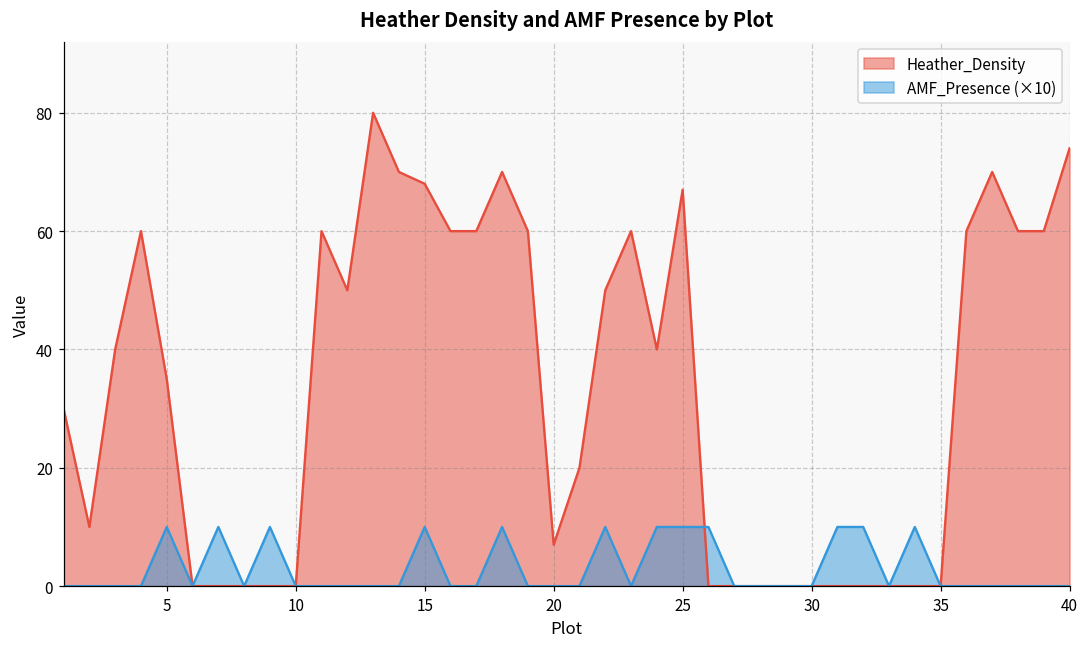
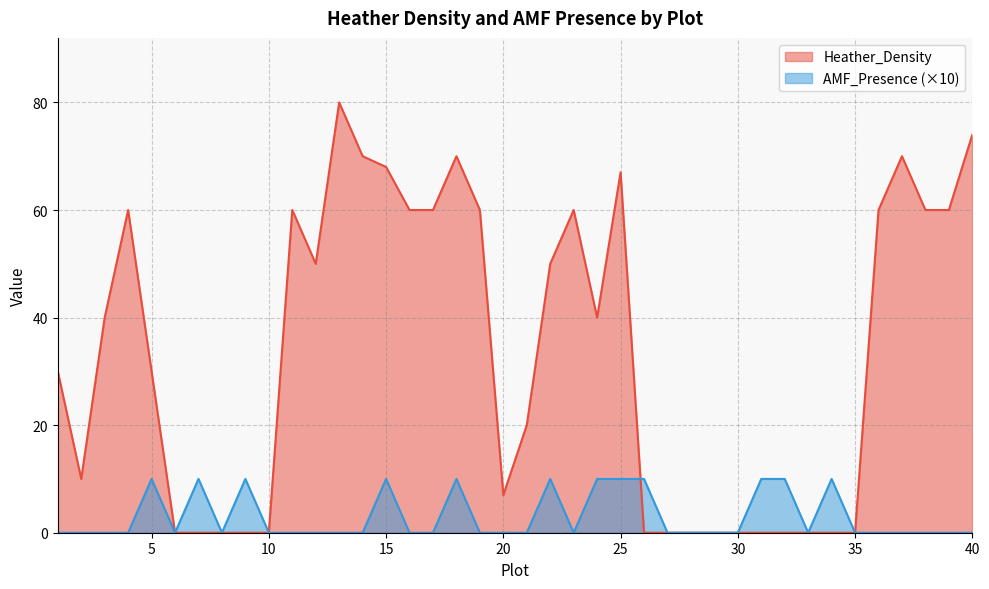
Heather_Density, 5: 35 -> 30
